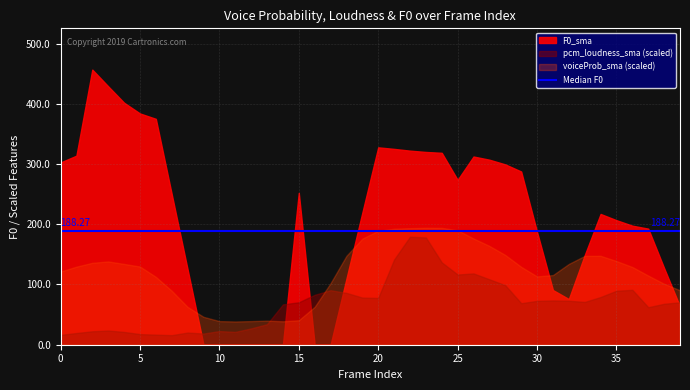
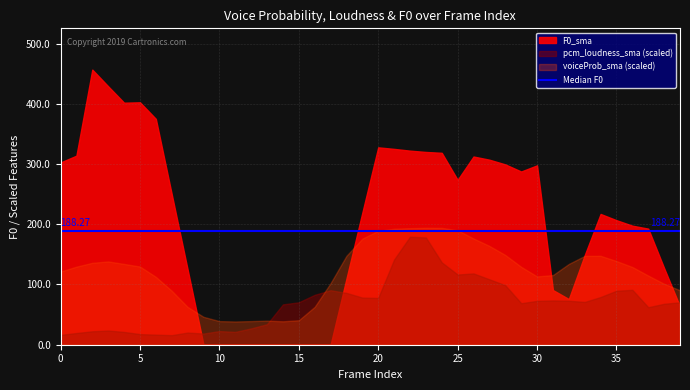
F0_sma, 5: 380 -> 400
F0_sma, 15: 250 -> 0
F0_sma, 30: 190 -> 300
